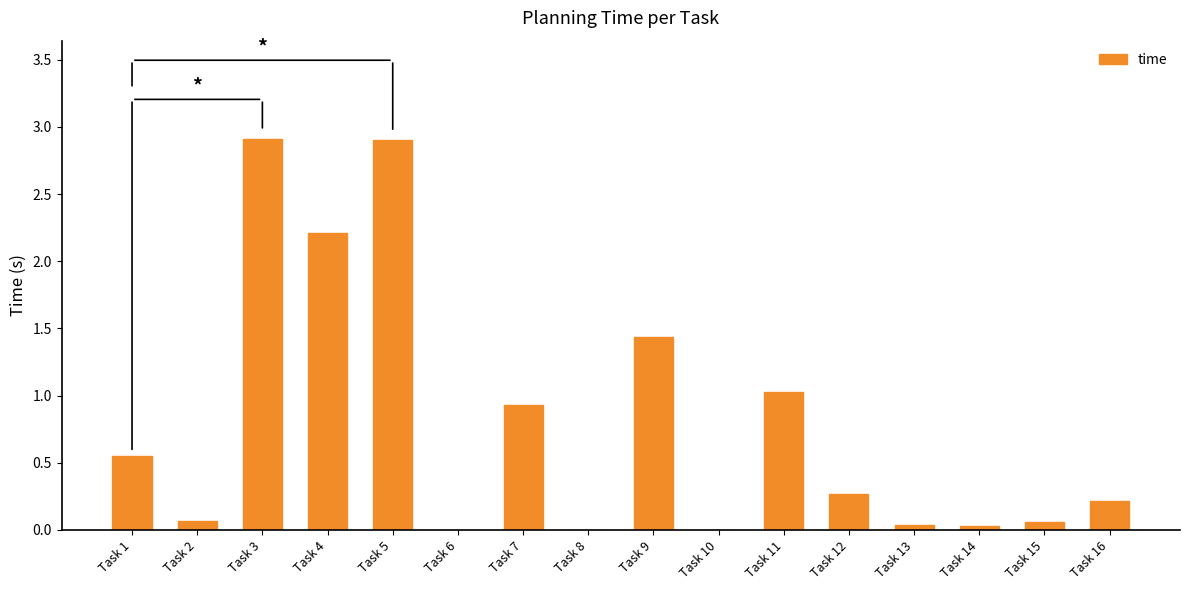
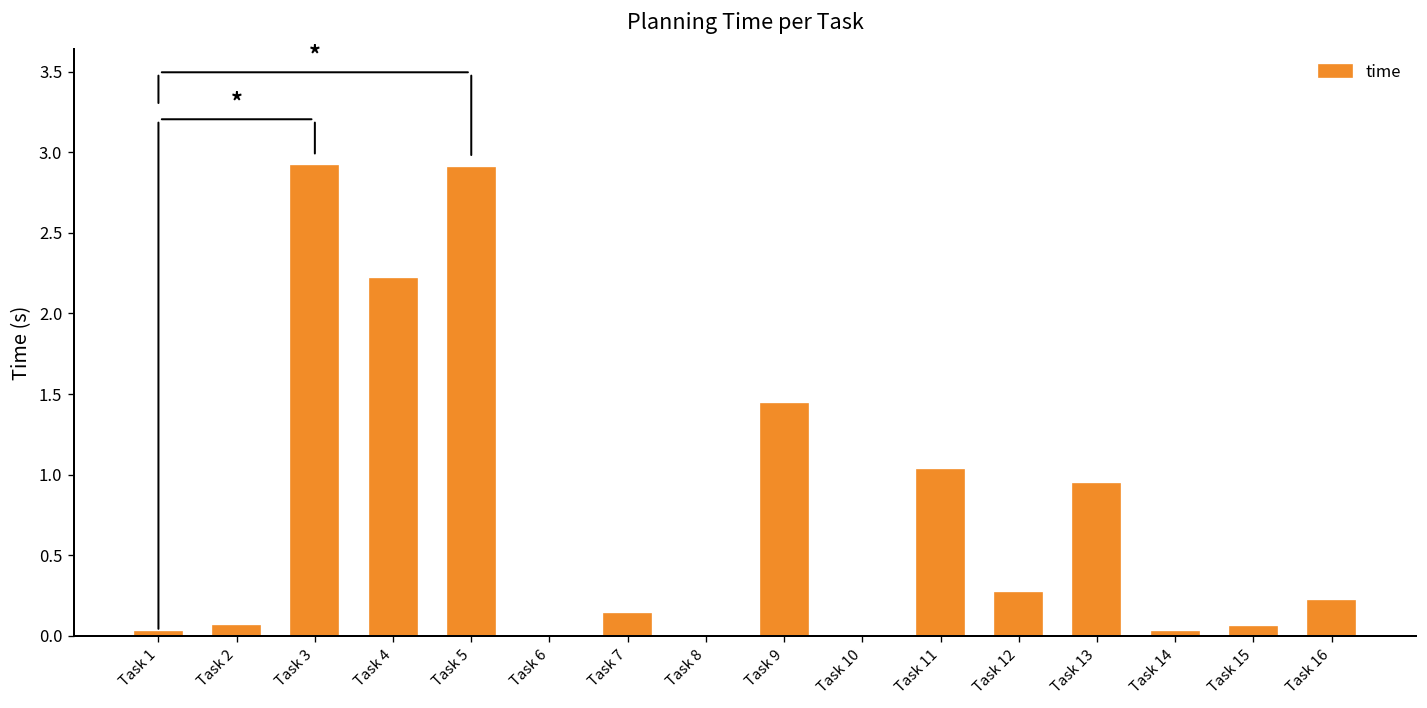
Task 1: 0.55 -> 0.02
Task 7: 0.93 -> 0.14
Task 13: 0.04 -> 0.94
